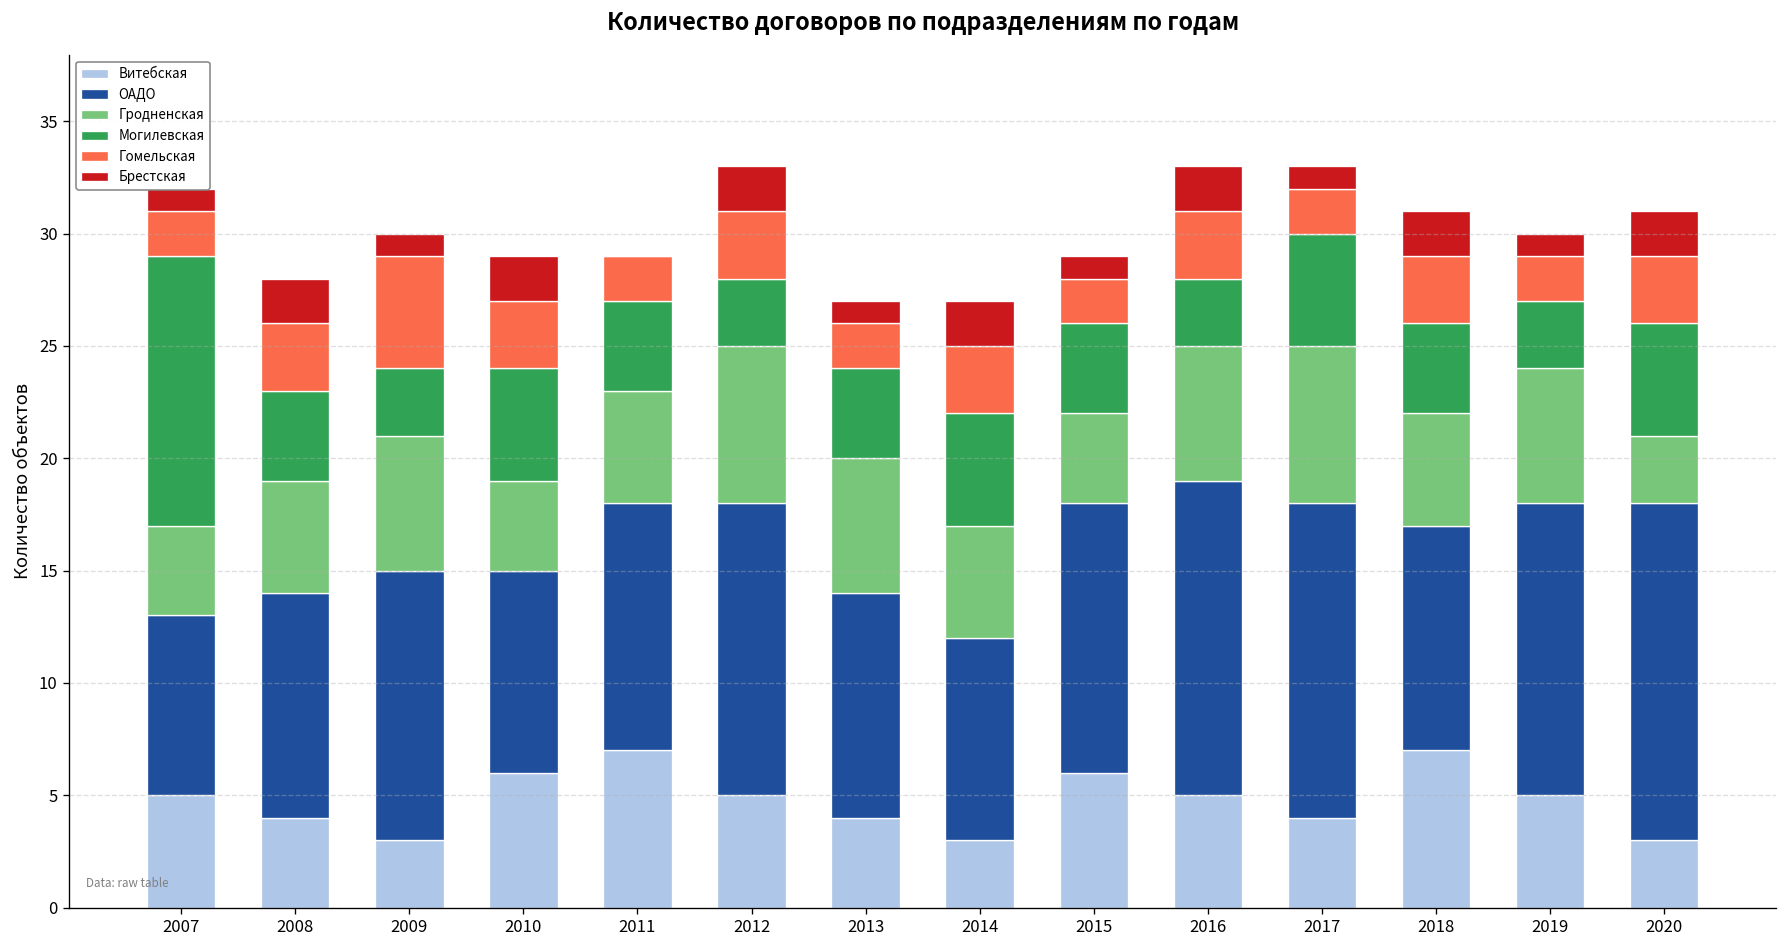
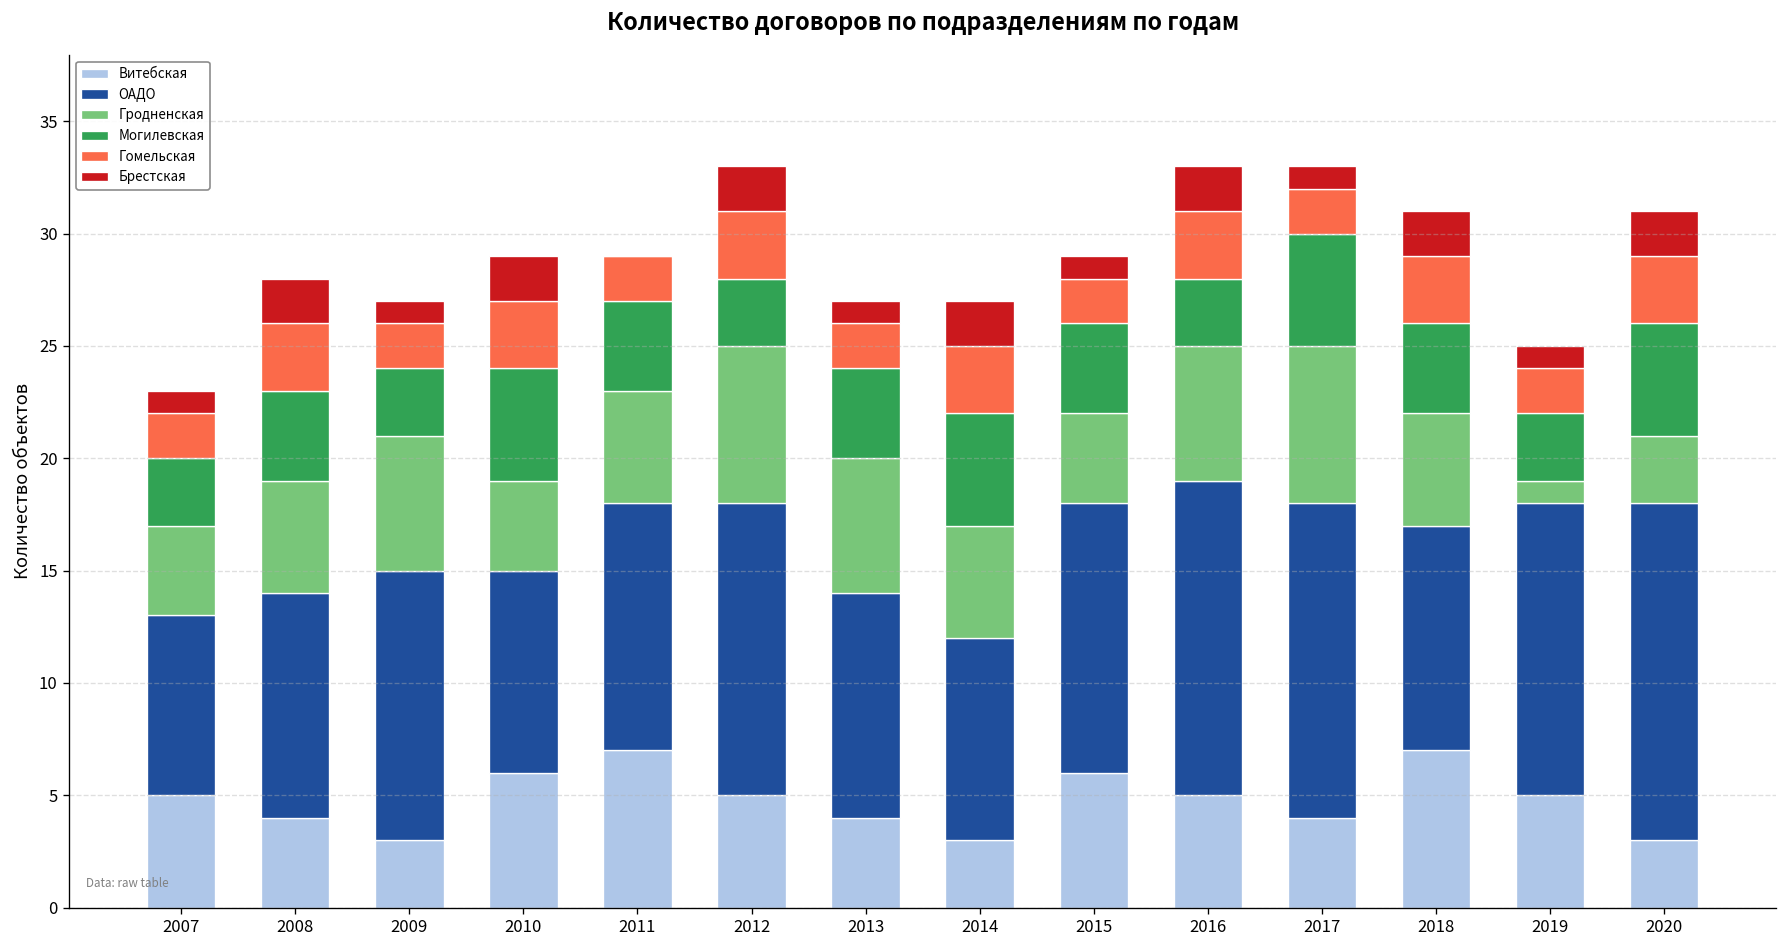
Могилевская, 2007: 12 -> 3
Гомельская, 2009: 5 -> 2
Гродненская, 2019: 6 -> 1
